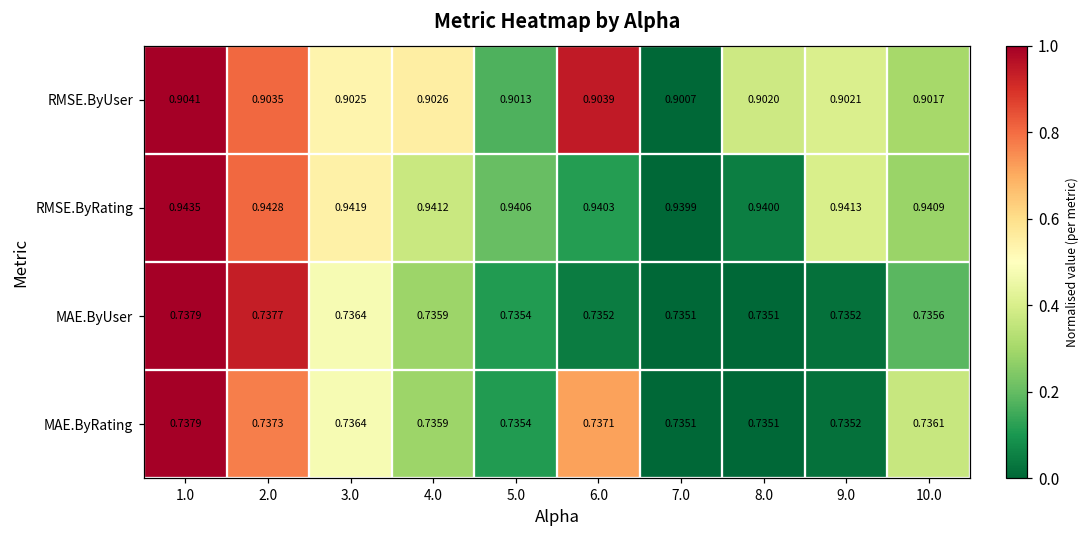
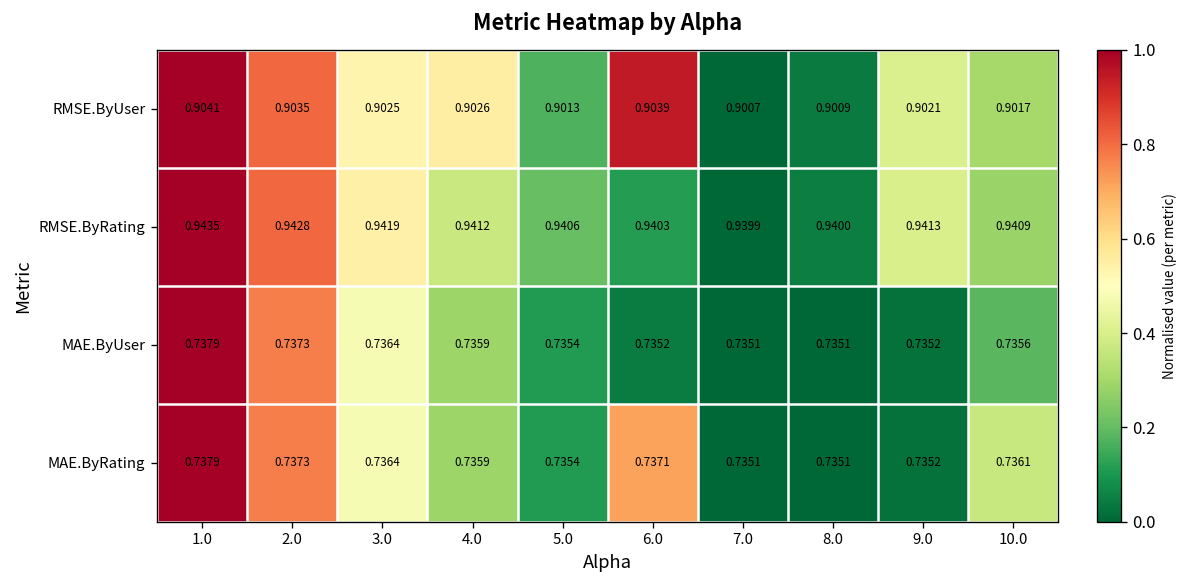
RMSE.ByUser, 8.0: 0.9020 -> 0.9009
MAE.ByUser, 2.0: 0.7377 -> 0.7373
